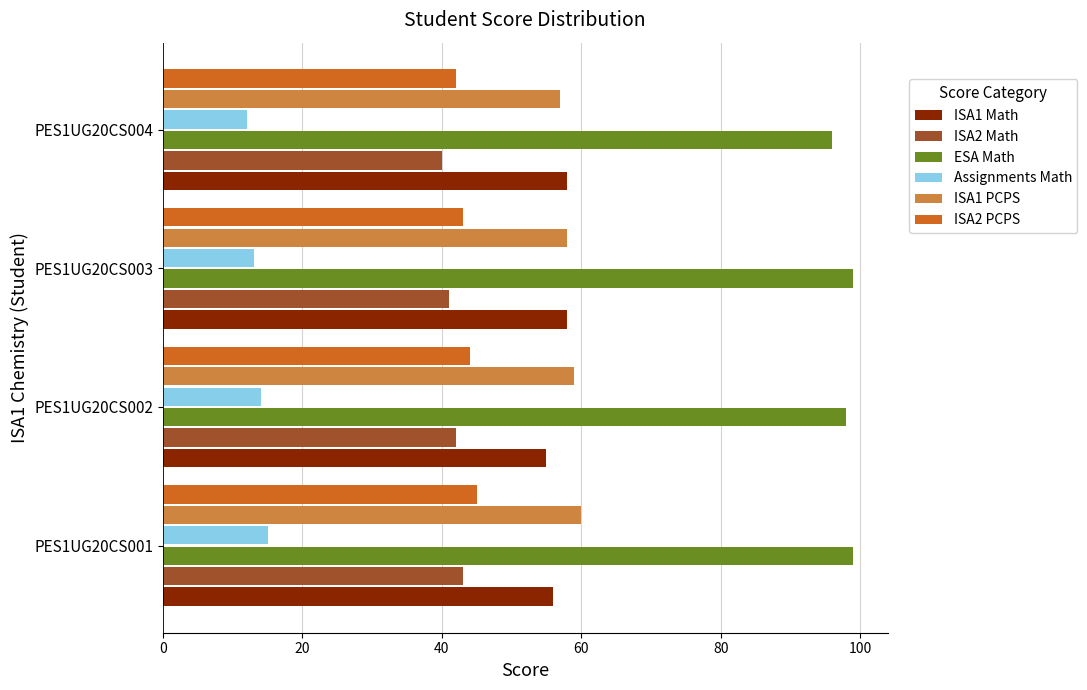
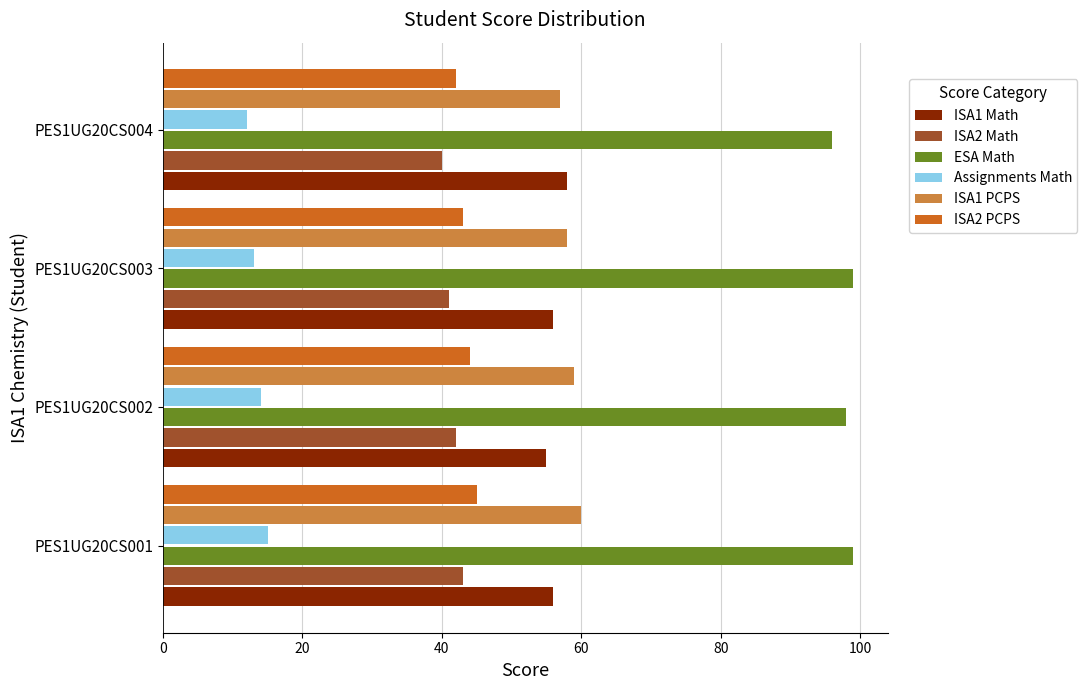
ISA1 Math, PES1UG20CS003: 58 -> 56
